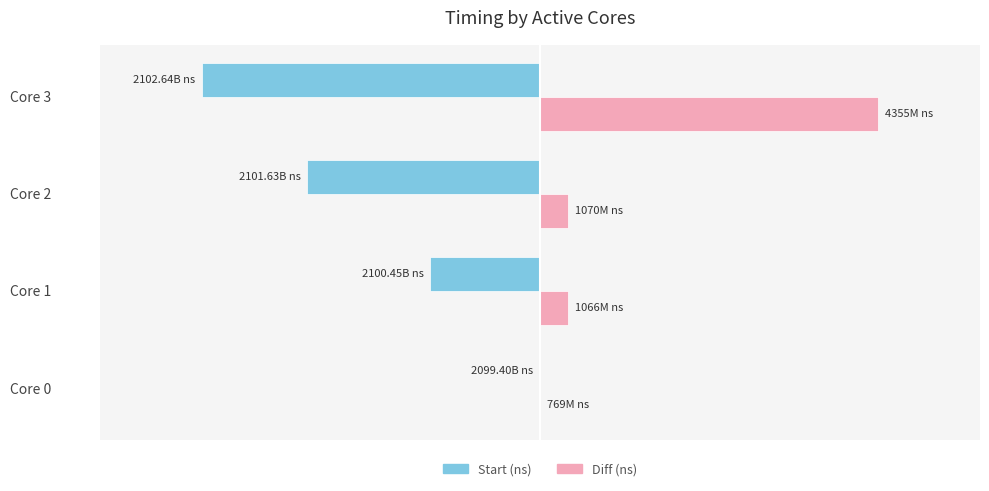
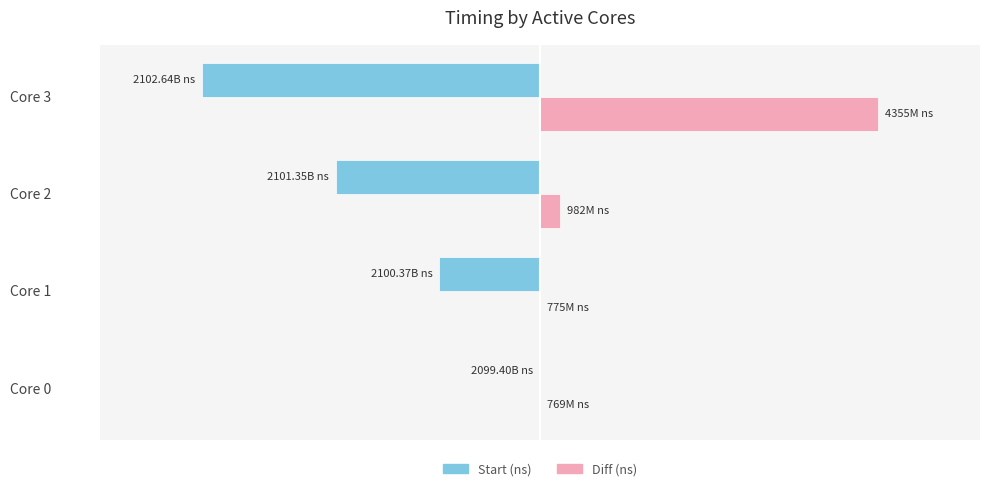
Start (ns), Core 2: 2101.63B -> 2101.35B
Diff (ns), Core 2: 1070M -> 982M
Start (ns), Core 1: 2100.45B -> 2100.37B
Diff (ns), Core 1: 1066M -> 775M
